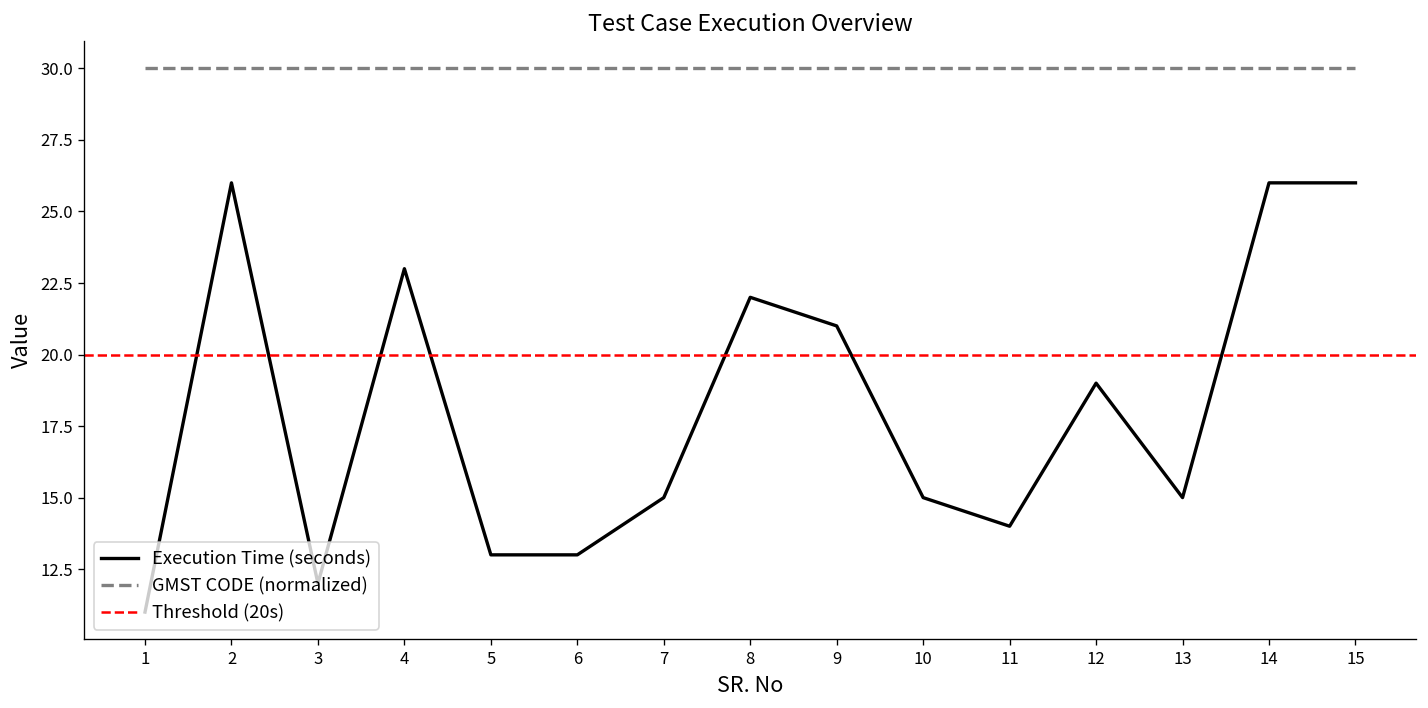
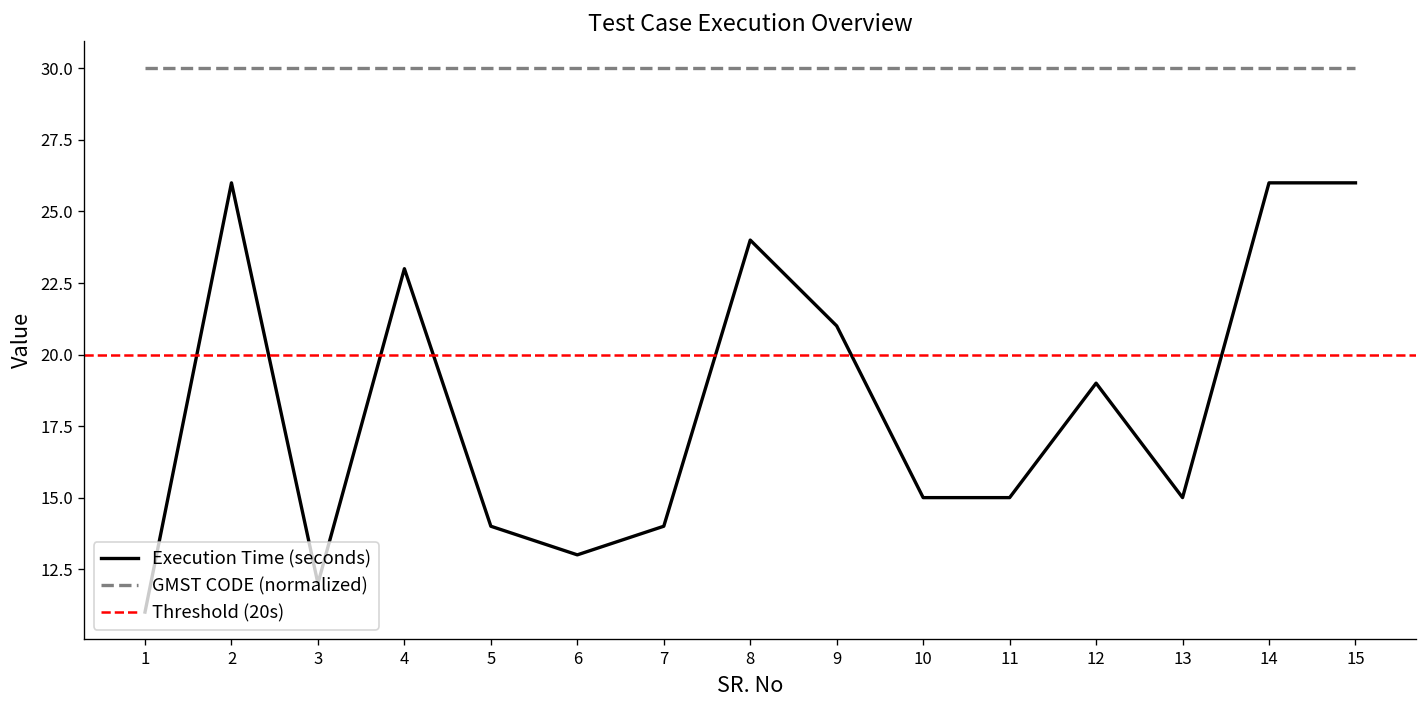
Execution Time (seconds), 5: 13 -> 14
Execution Time (seconds), 7: 15 -> 14
Execution Time (seconds), 8: 22 -> 24
Execution Time (seconds), 11: 14 -> 15
